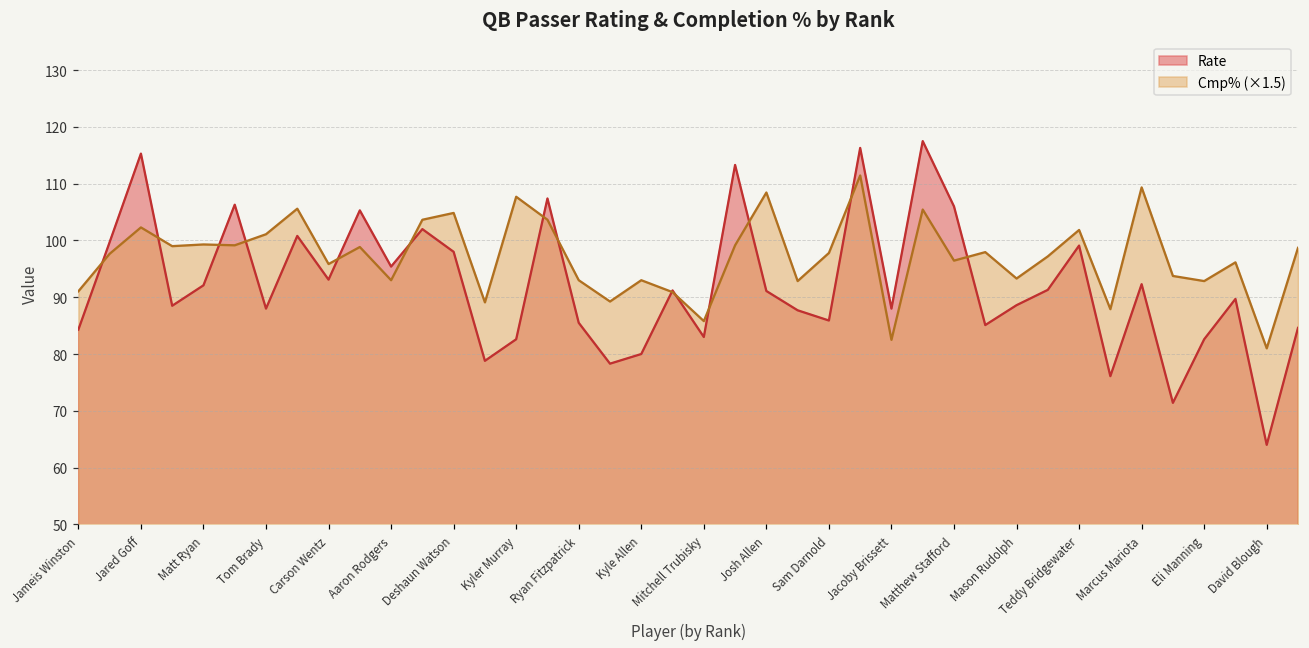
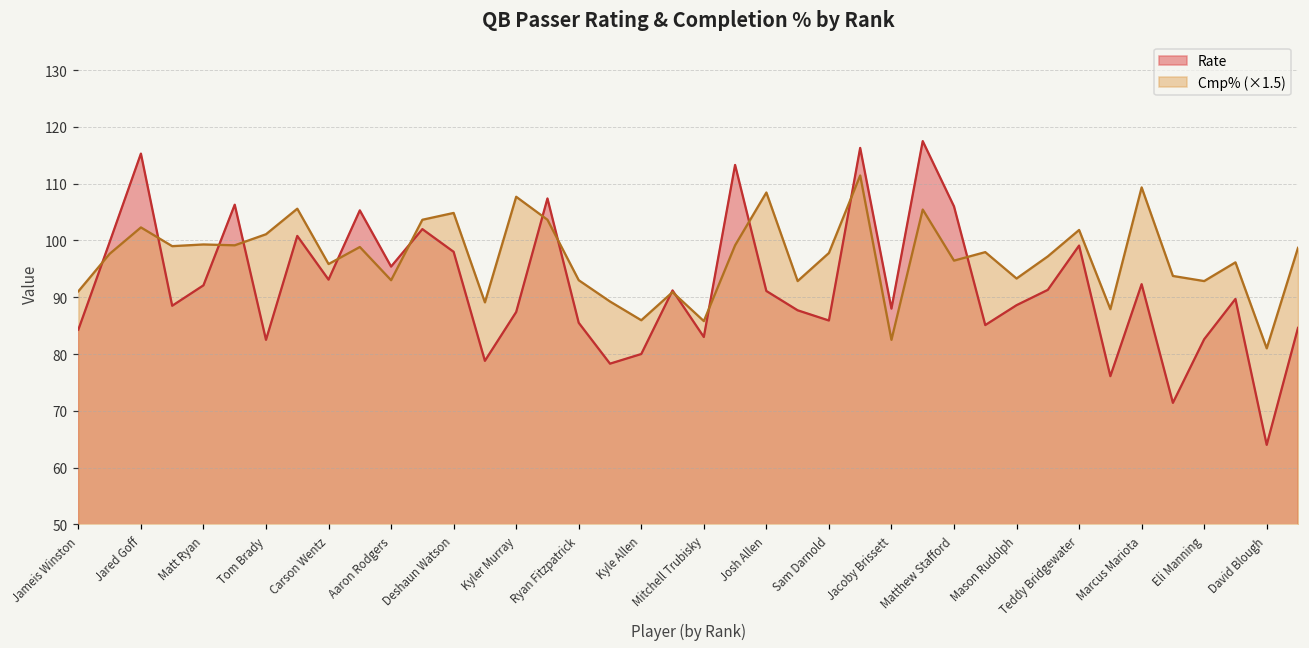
Rate, Tom Brady: 88 -> 83
Rate, Kyler Murray: 83 -> 87
Cmp% (×1.5), Kyle Allen: 93 -> 86
